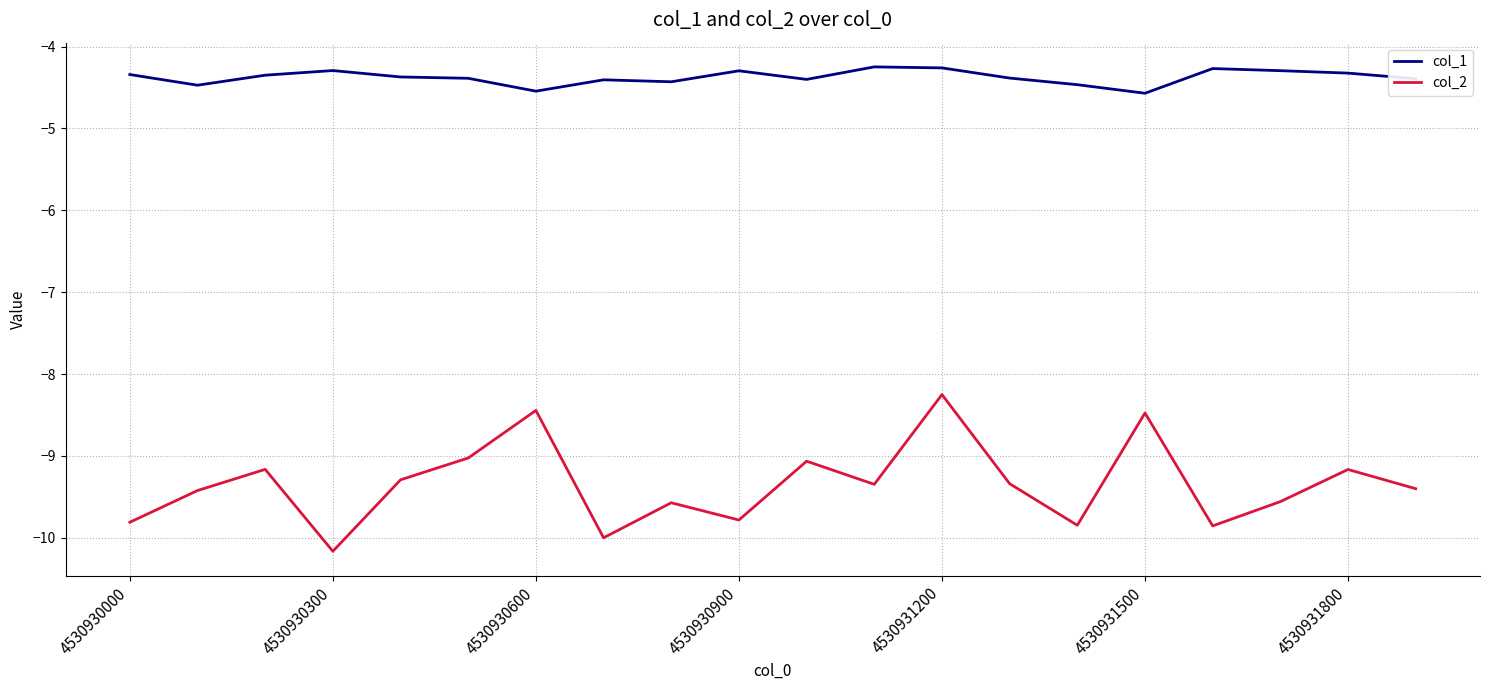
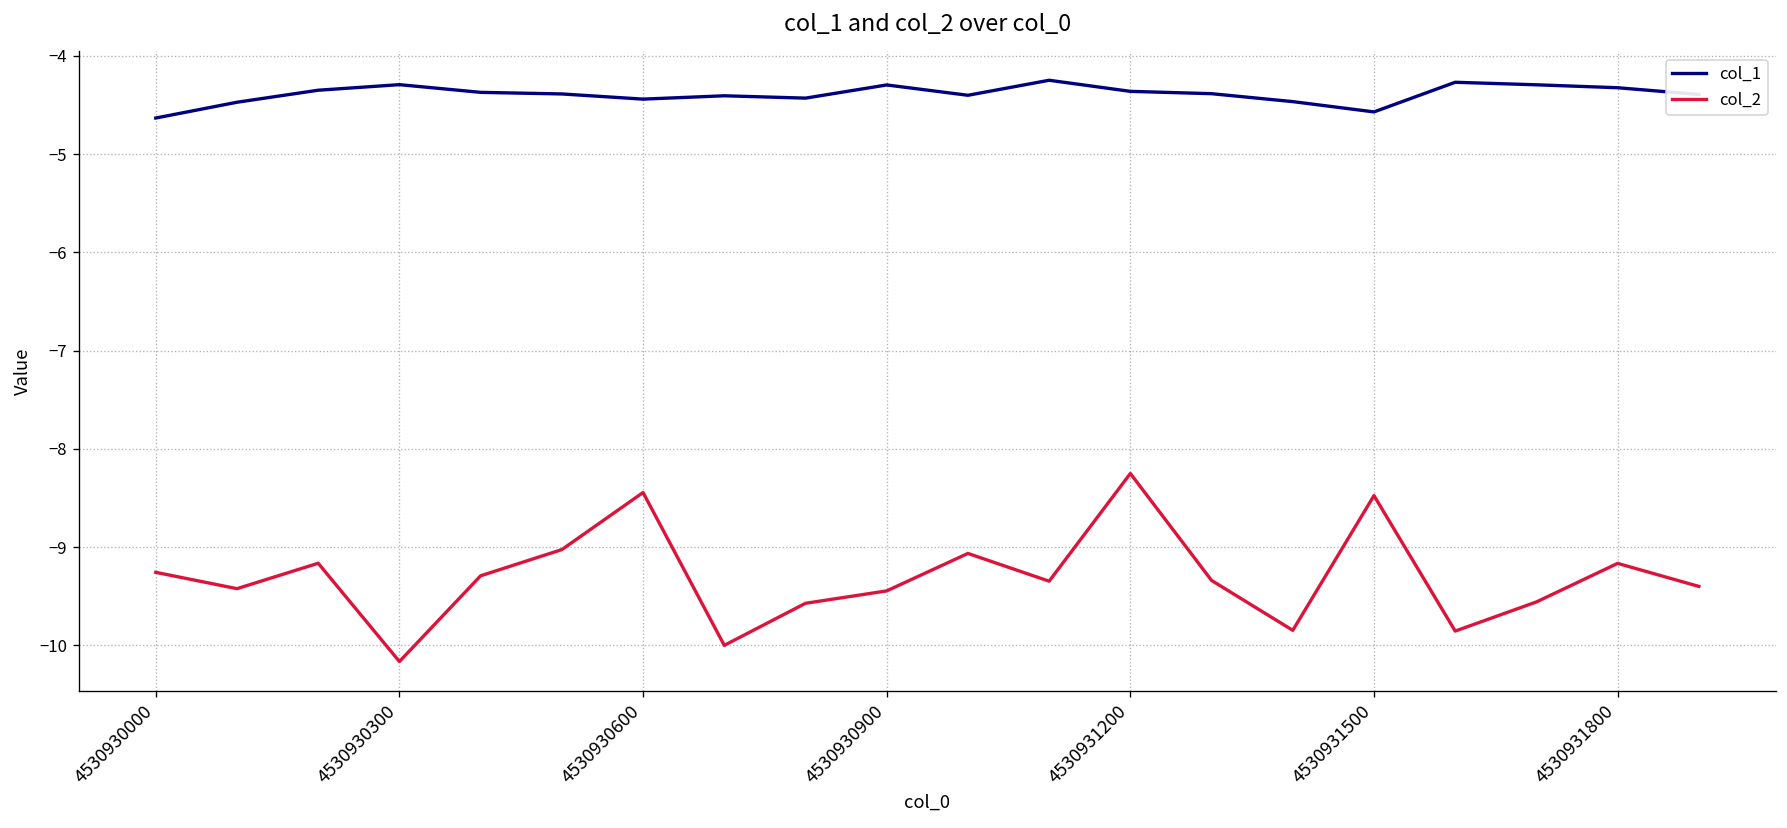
col_1, 4530930000: -4.3 -> -4.6
col_2, 4530930000: -9.8 -> -9.3
col_1, 4530930600: -4.5 -> -4.4
col_2, 4530930900: -9.8 -> -9.4
col_1, 4530931200: -4.3 -> -4.4
